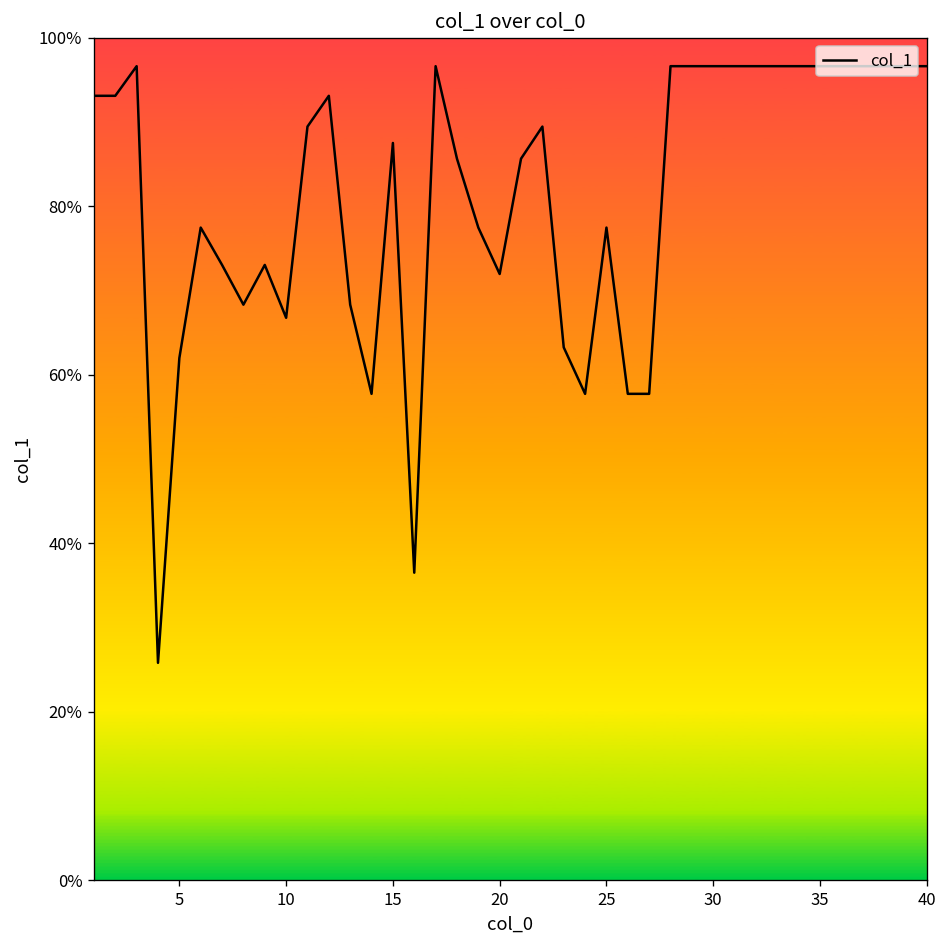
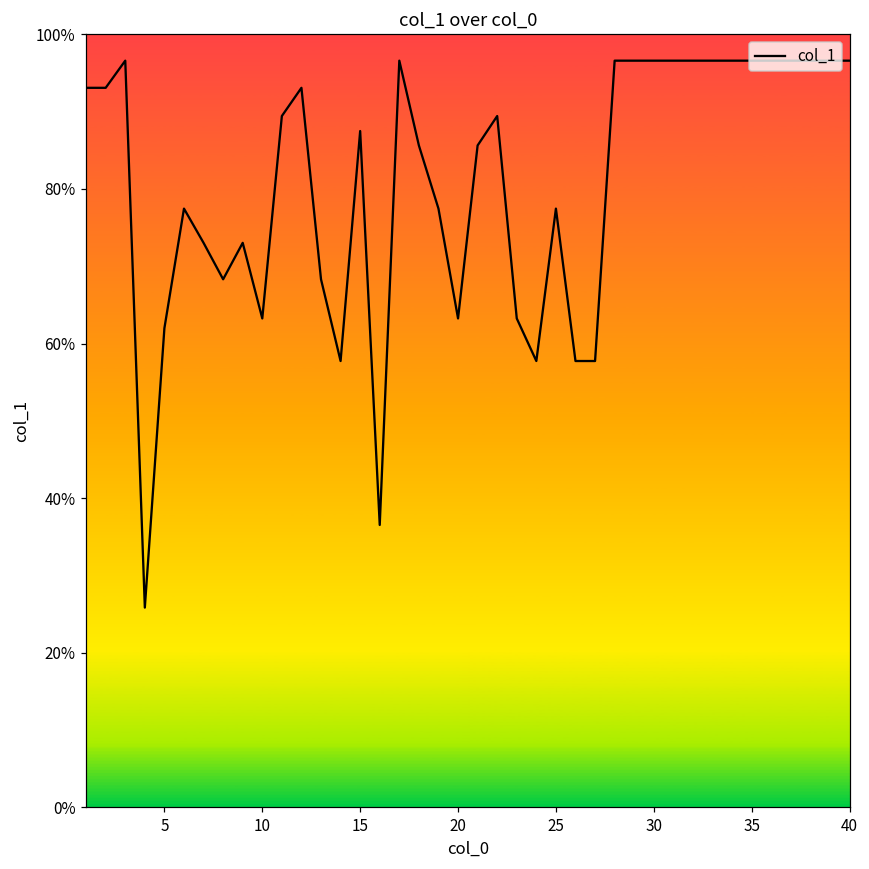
10: 67% -> 63%
20: 72% -> 63%
